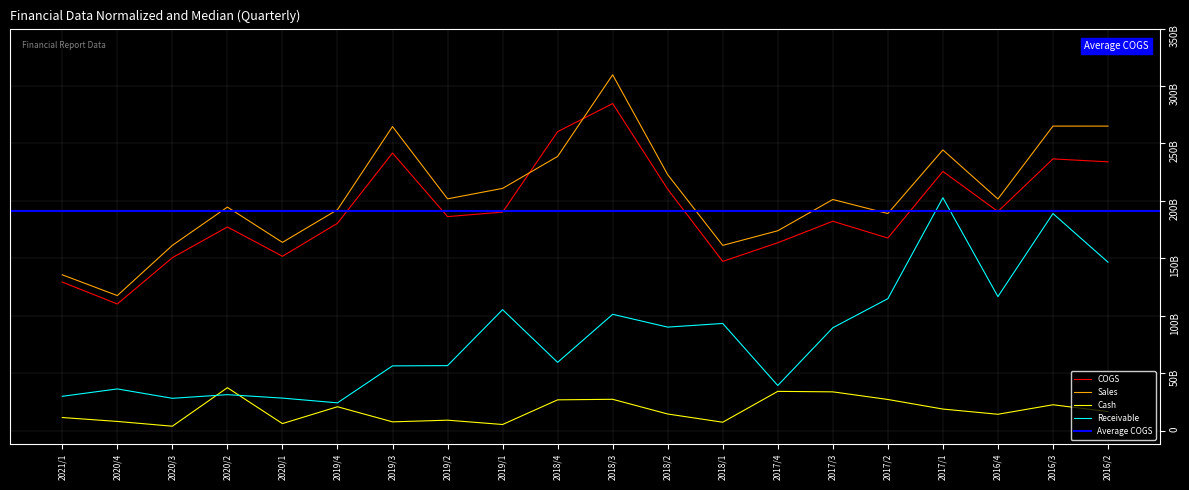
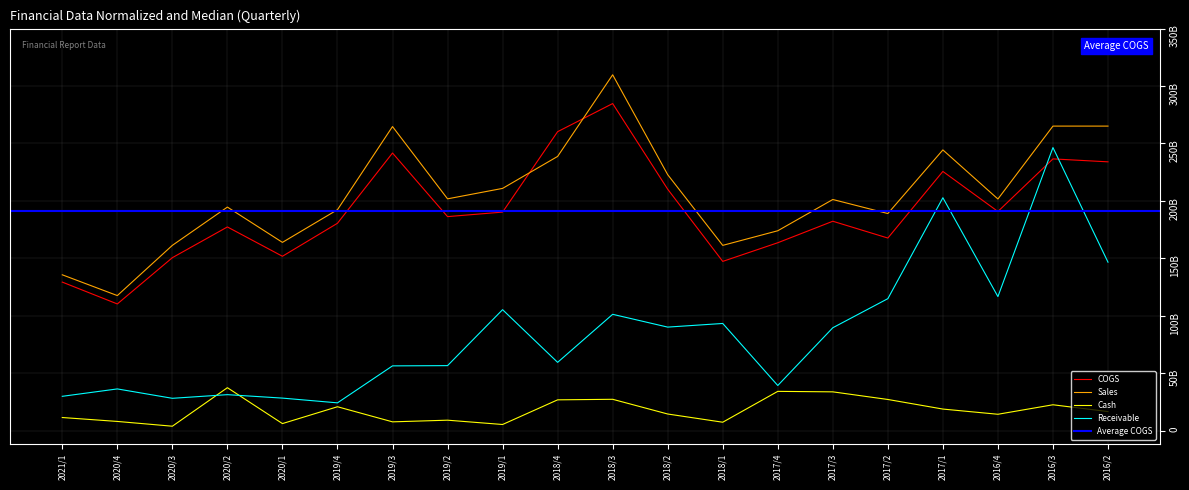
Receivable, 2016/3: 189000000000 -> 246000000000
